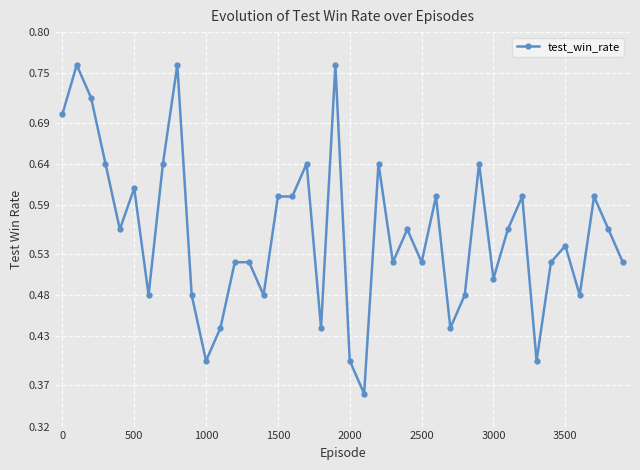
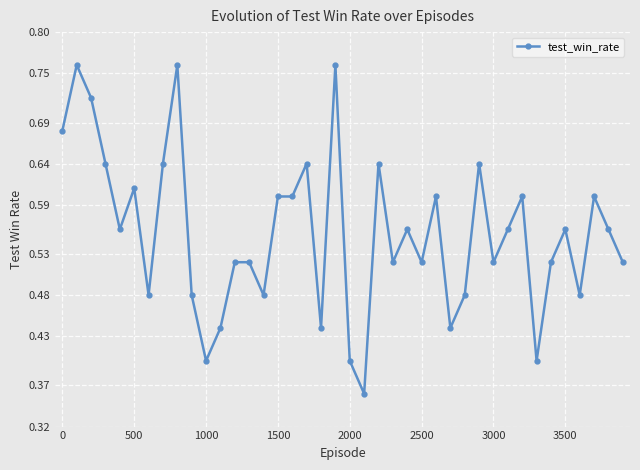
0: 0.70 -> 0.68
3000: 0.50 -> 0.52
3500: 0.54 -> 0.56
